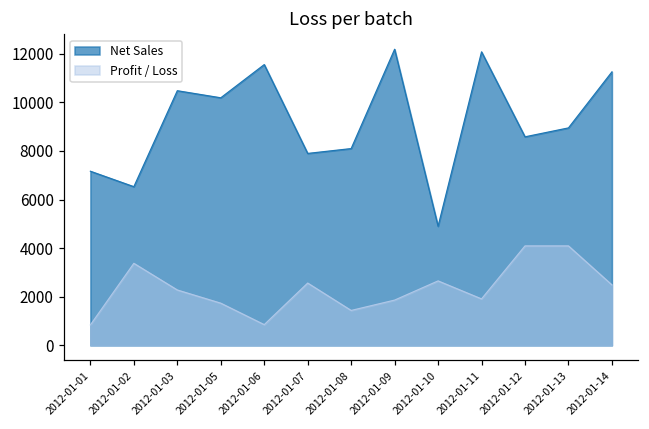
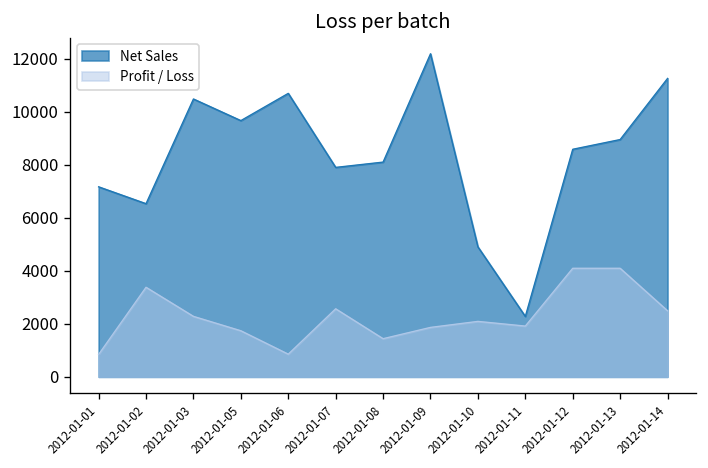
Net Sales, 2012-01-05: 10200 -> 9700
Net Sales, 2012-01-06: 11600 -> 10700
Profit / Loss, 2012-01-10: 2700 -> 2100
Net Sales, 2012-01-11: 12100 -> 2300
